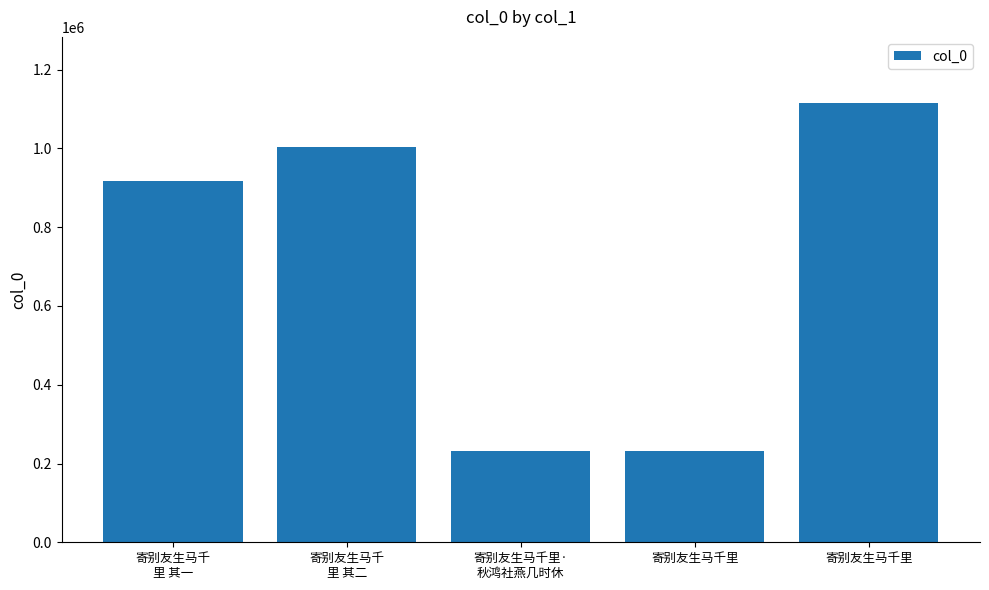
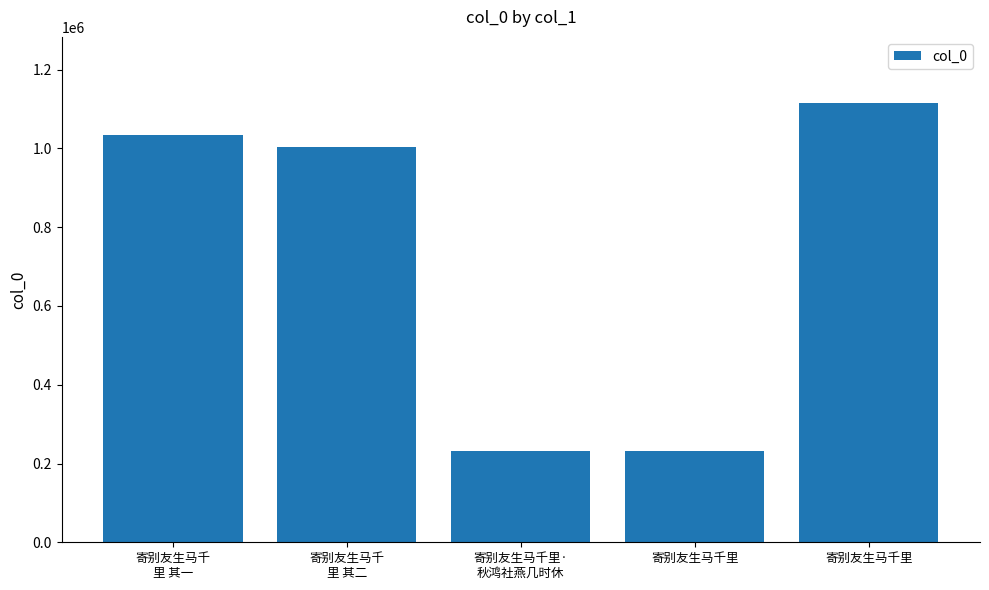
寄别友生马千 里 其一: 920000 -> 1030000
